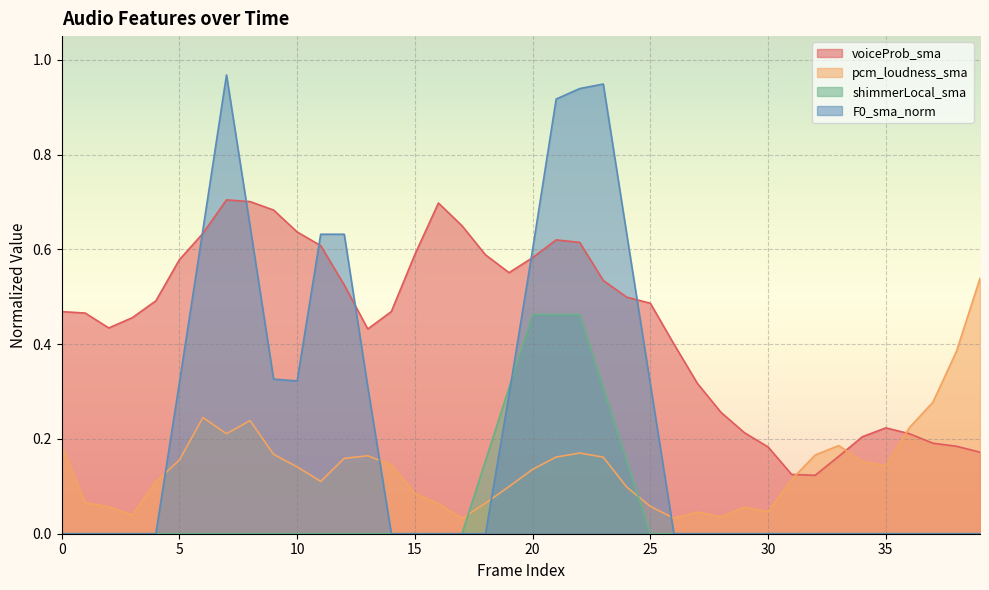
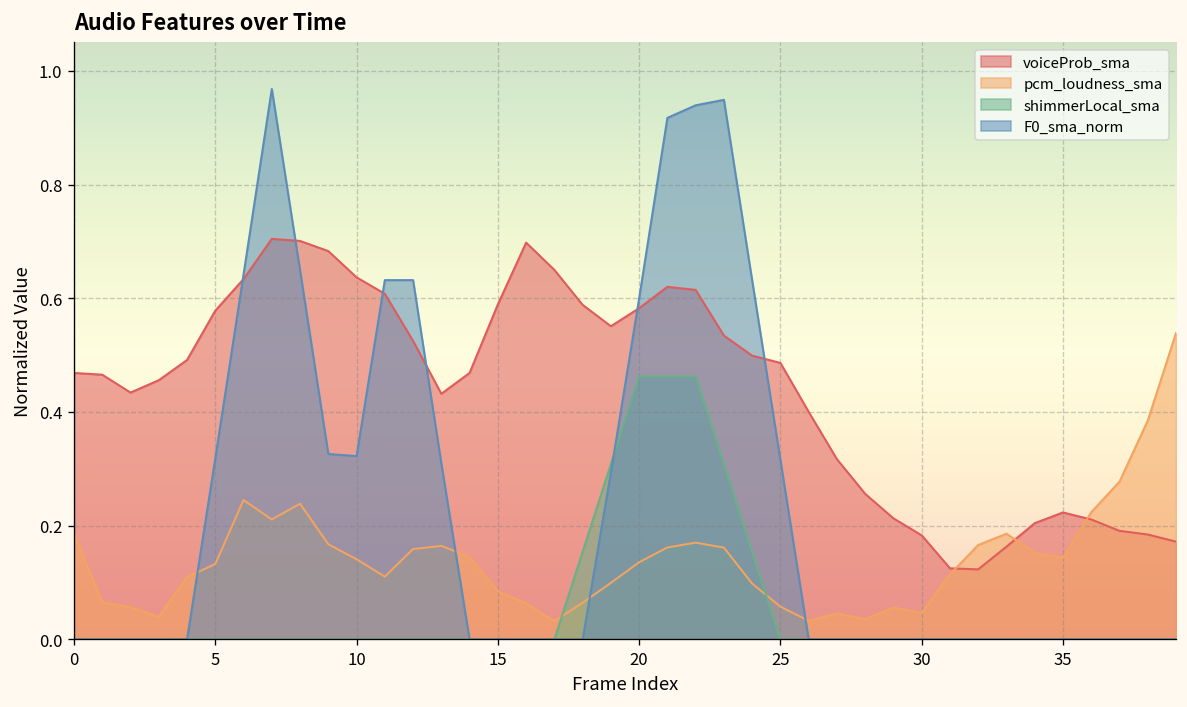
pcm_loudness_sma, 5: 0.16 -> 0.13
